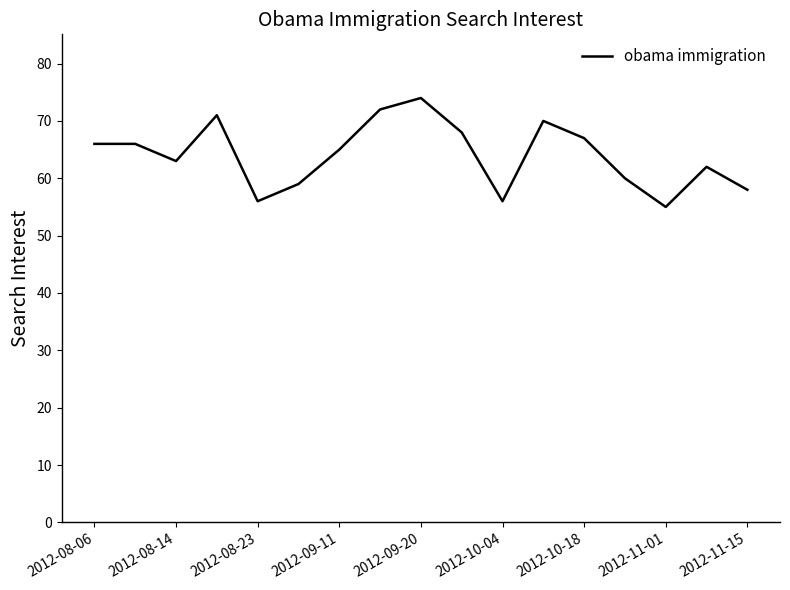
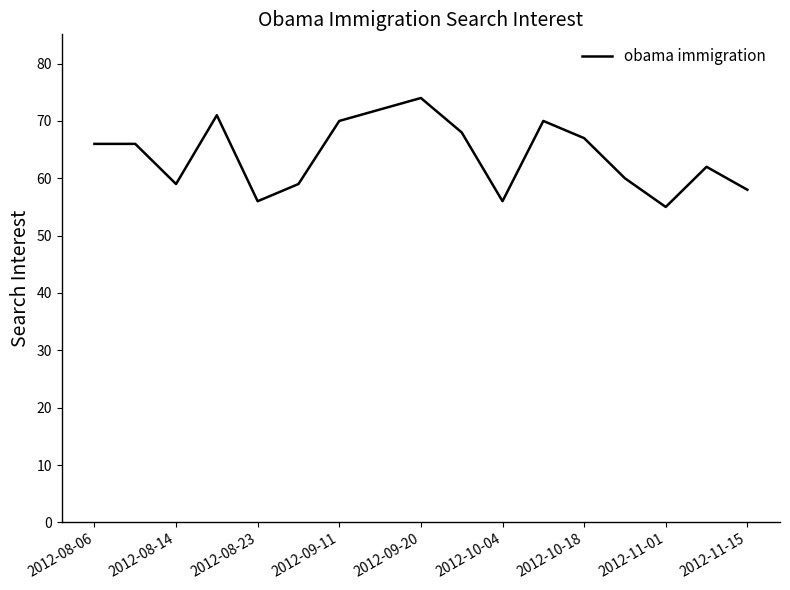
2012-08-14: 63 -> 59
2012-09-11: 65 -> 70
